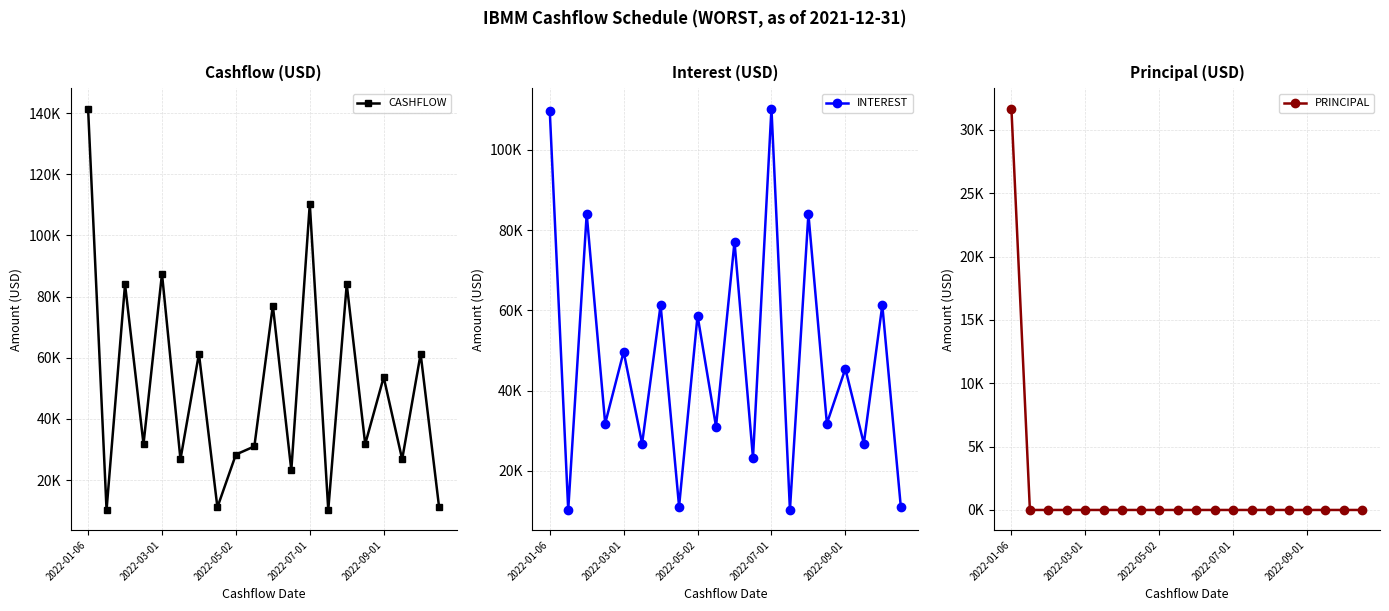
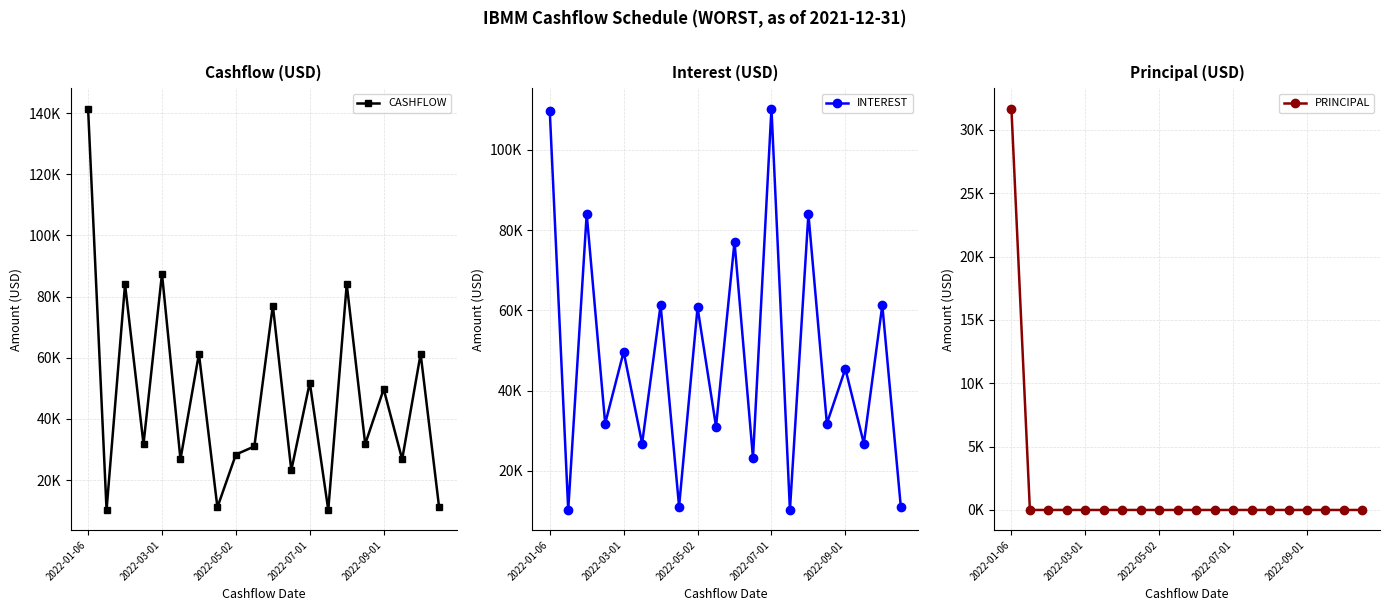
Cashflow (USD), 2022-07-01: 110000 -> 52000
Cashflow (USD), 2022-09-01: 54000 -> 50000
Interest (USD), 2022-05-02: 59000 -> 61000
